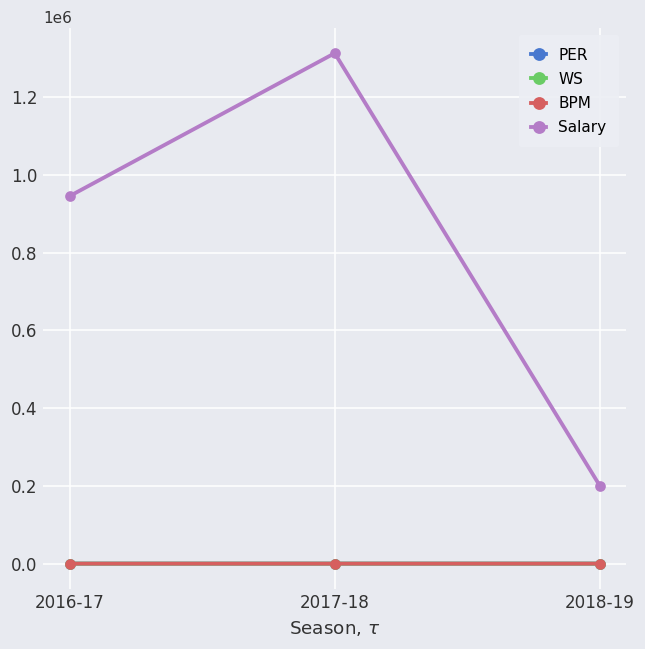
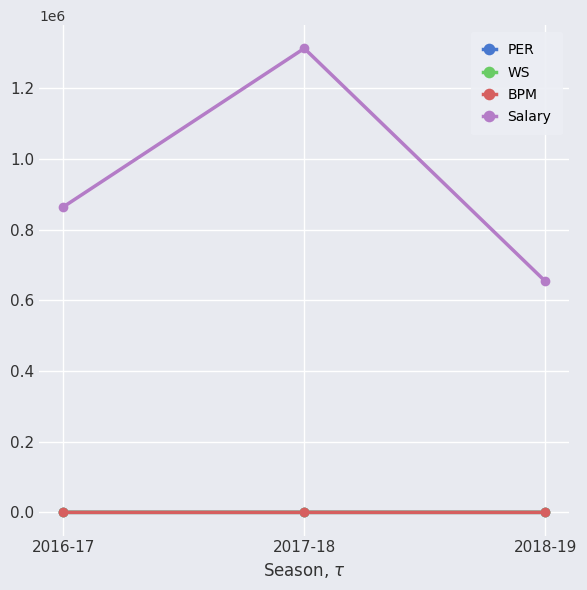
Salary, 2016-17: 950000 -> 860000
Salary, 2018-19: 200000 -> 650000
